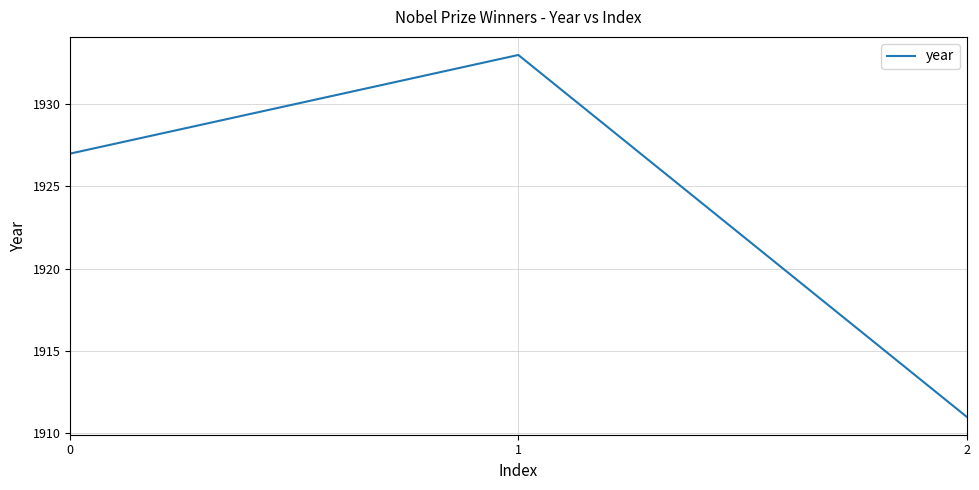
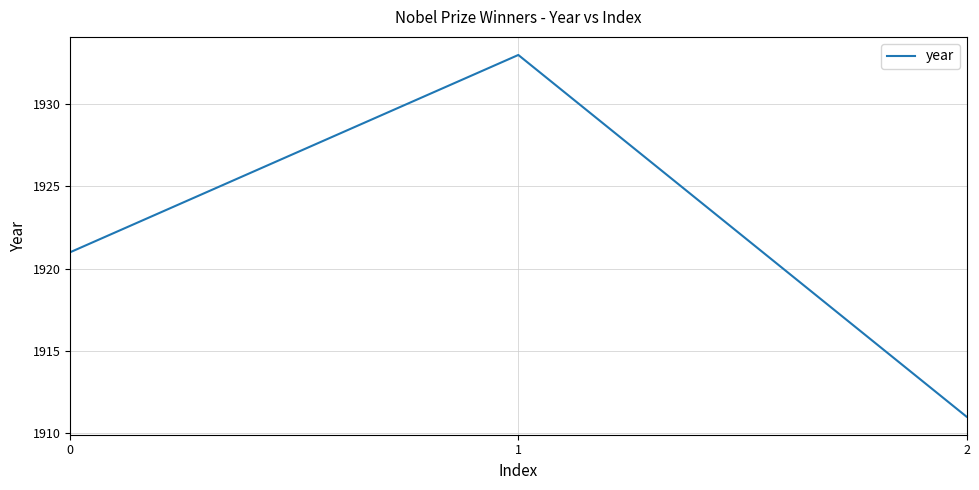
0: 1927 -> 1921
